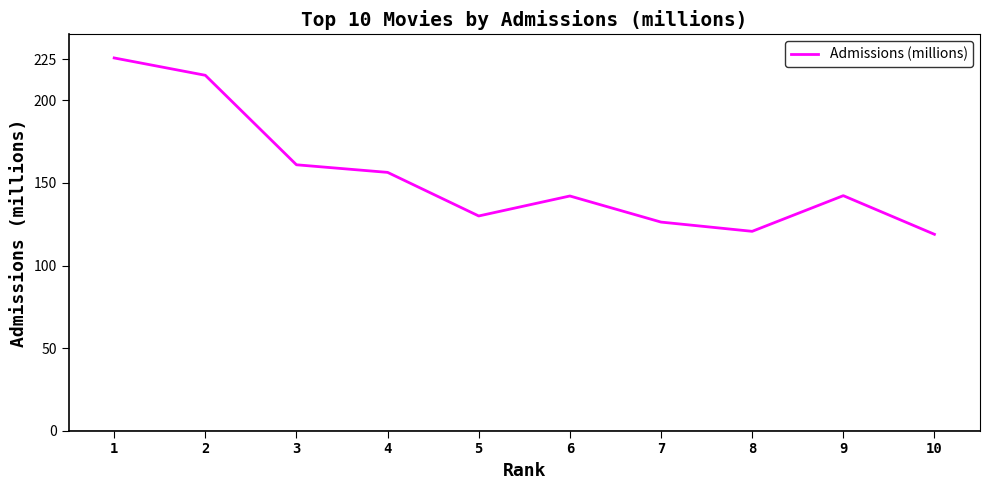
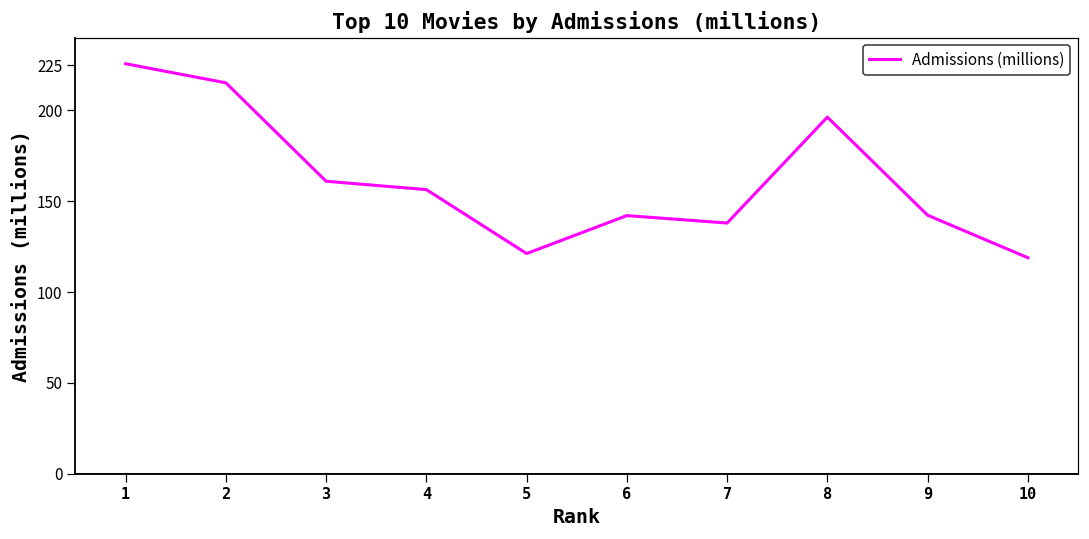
5: 130 -> 121
7: 126 -> 138
8: 121 -> 196
